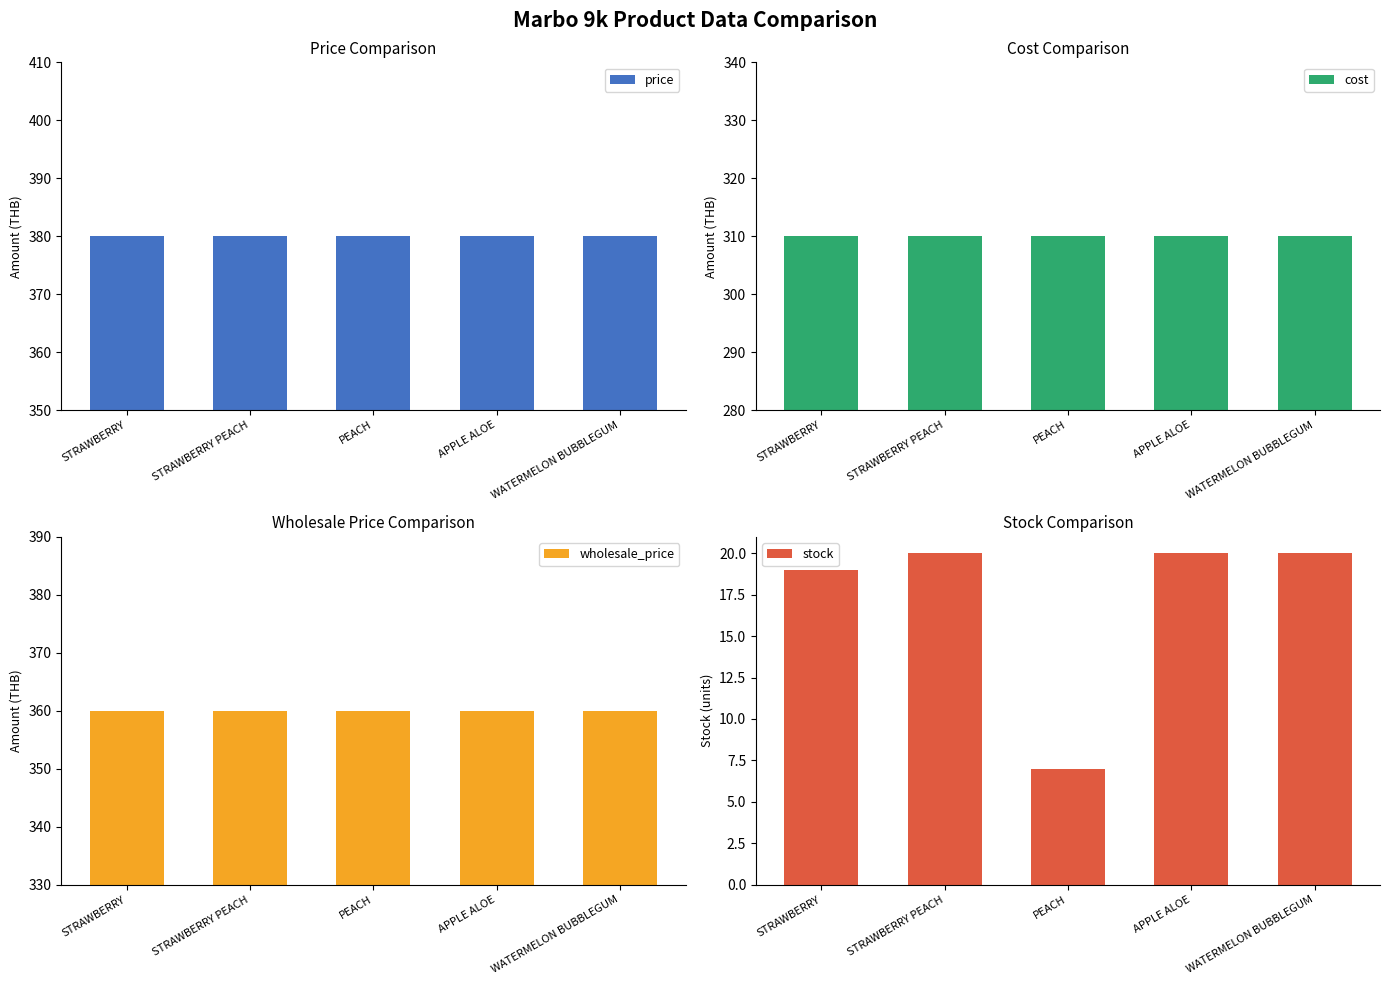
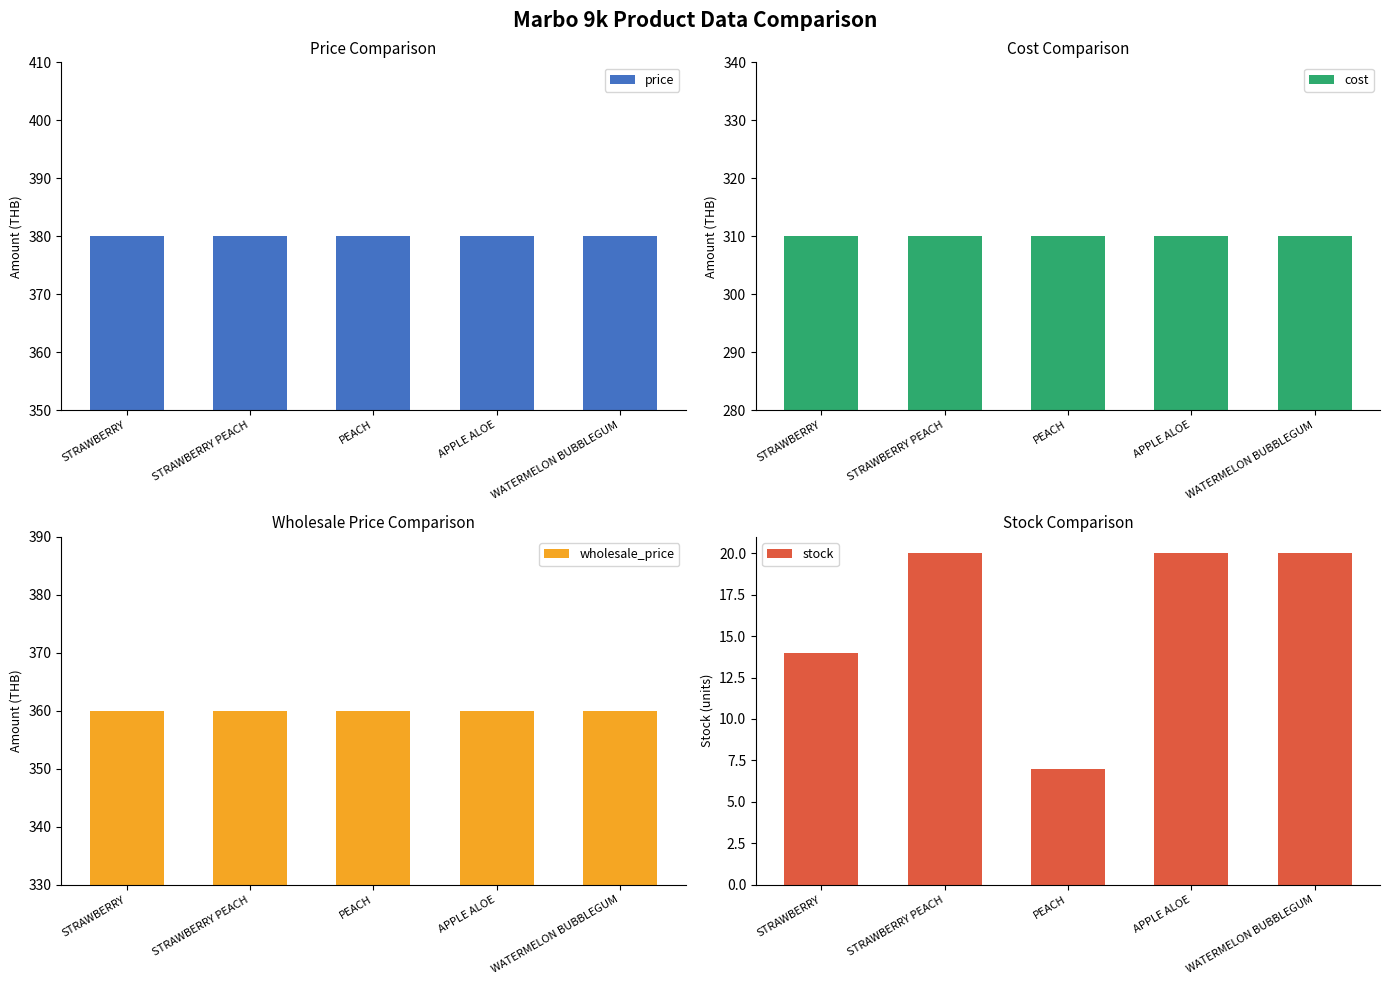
Stock Comparison, STRAWBERRY: 19 -> 14
